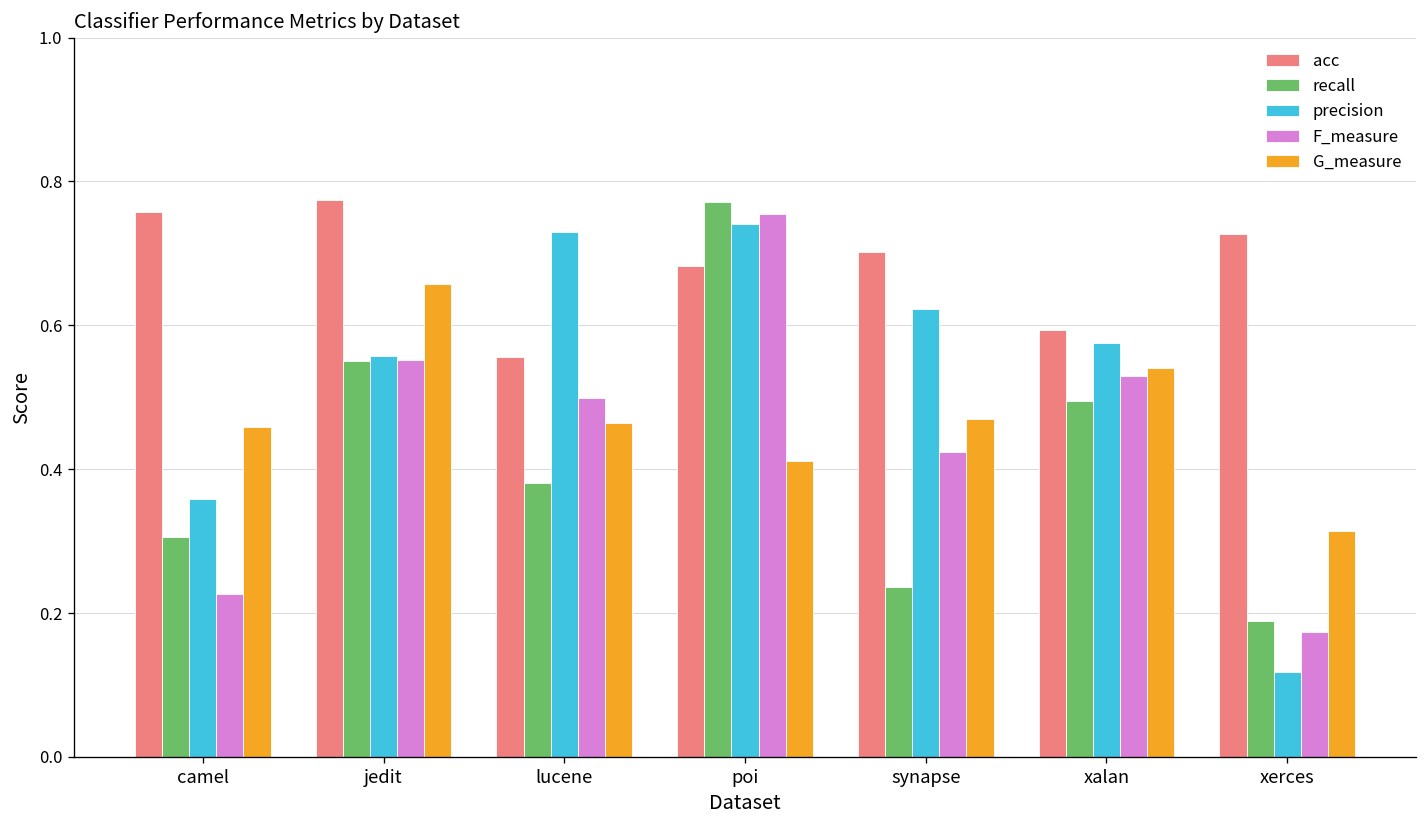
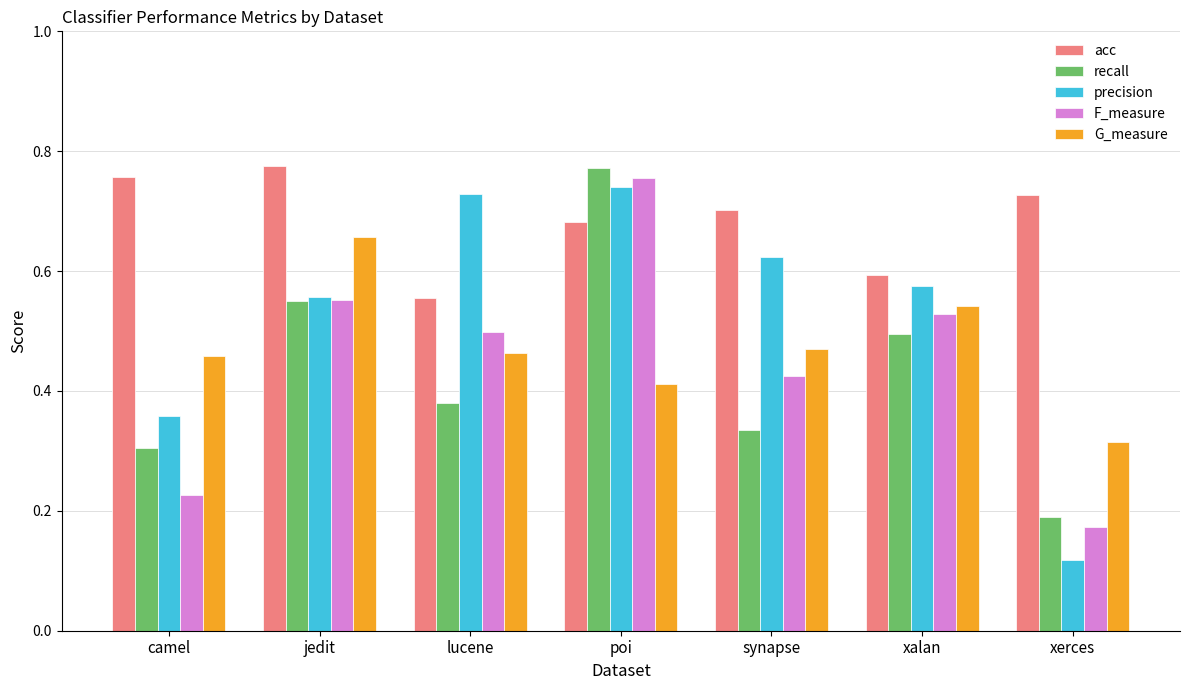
recall, synapse: 0.24 -> 0.33
